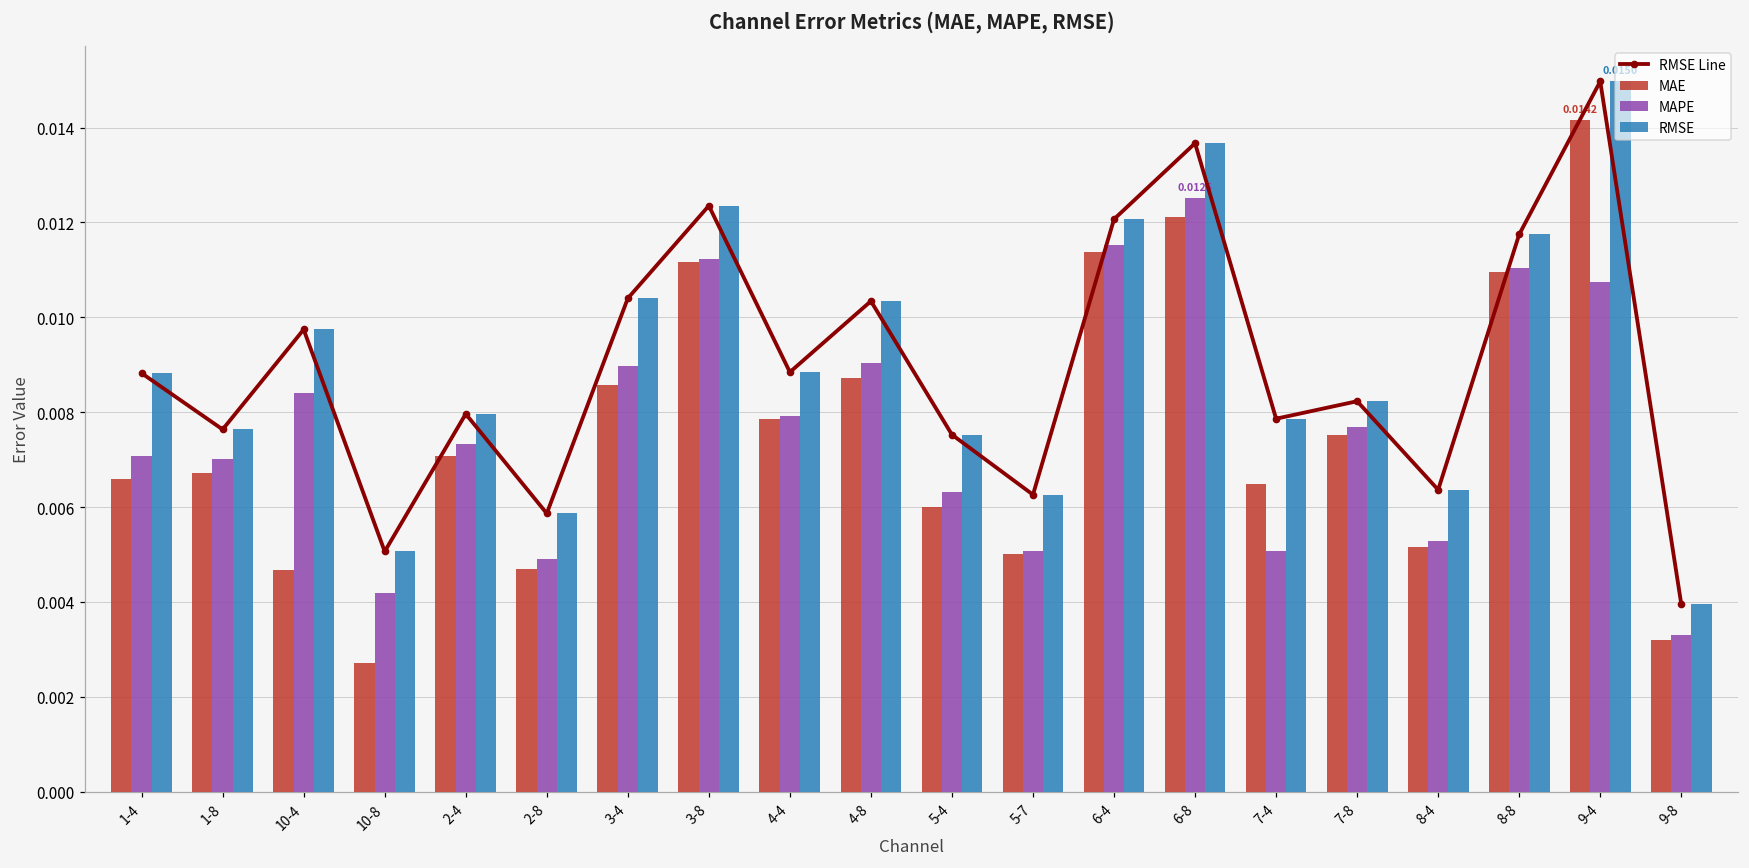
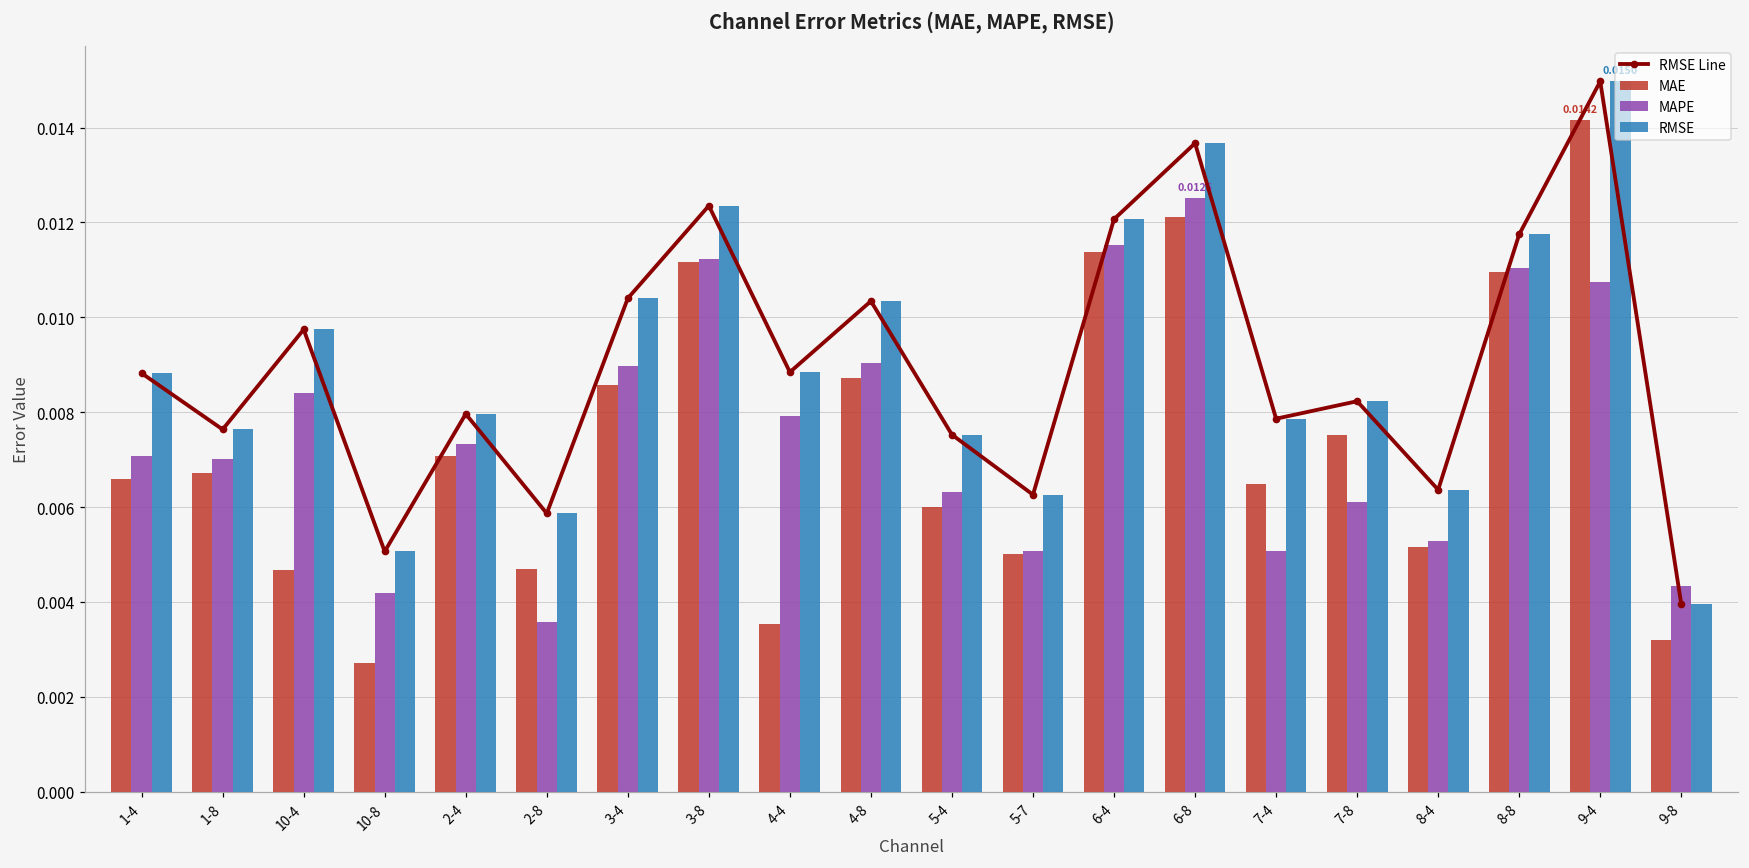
MAPE, 2-8: 0.0049 -> 0.0036
MAE, 4-4: 0.0079 -> 0.0035
MAPE, 7-8: 0.0077 -> 0.0061
MAPE, 9-8: 0.0033 -> 0.0043
